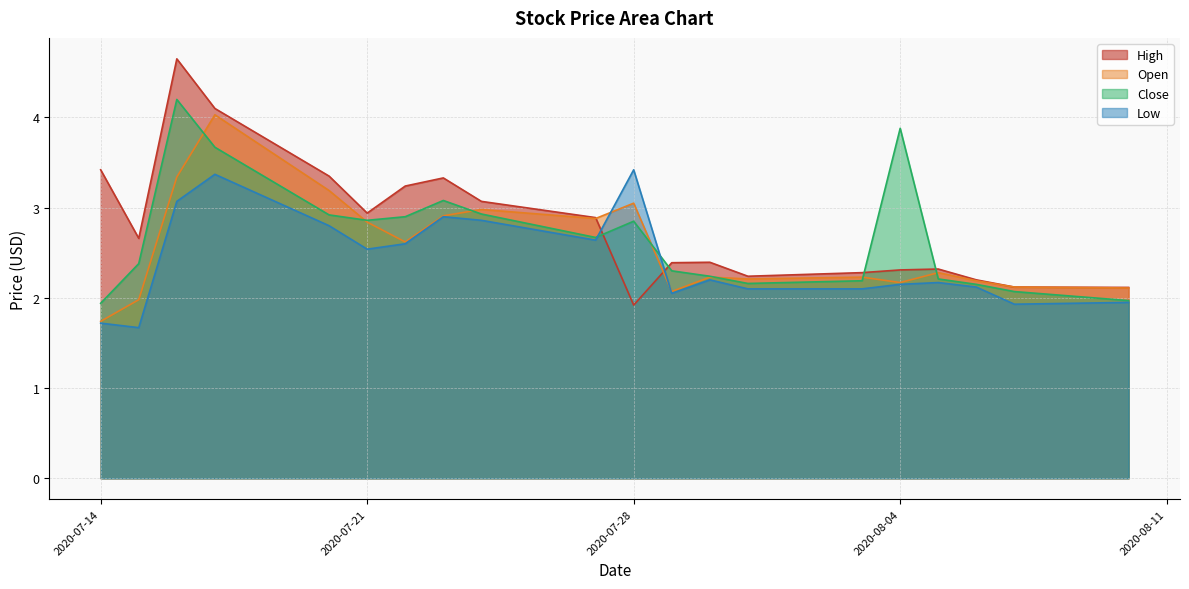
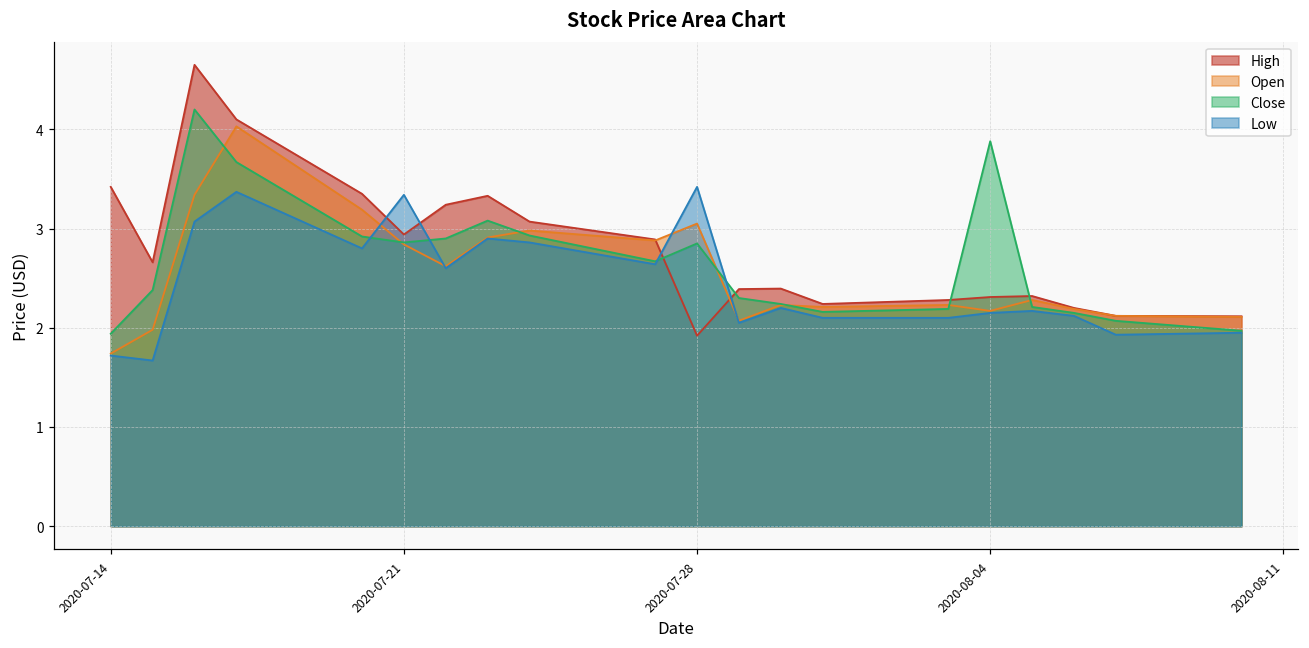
Low, 2020-07-21: 2.5 -> 3.3
